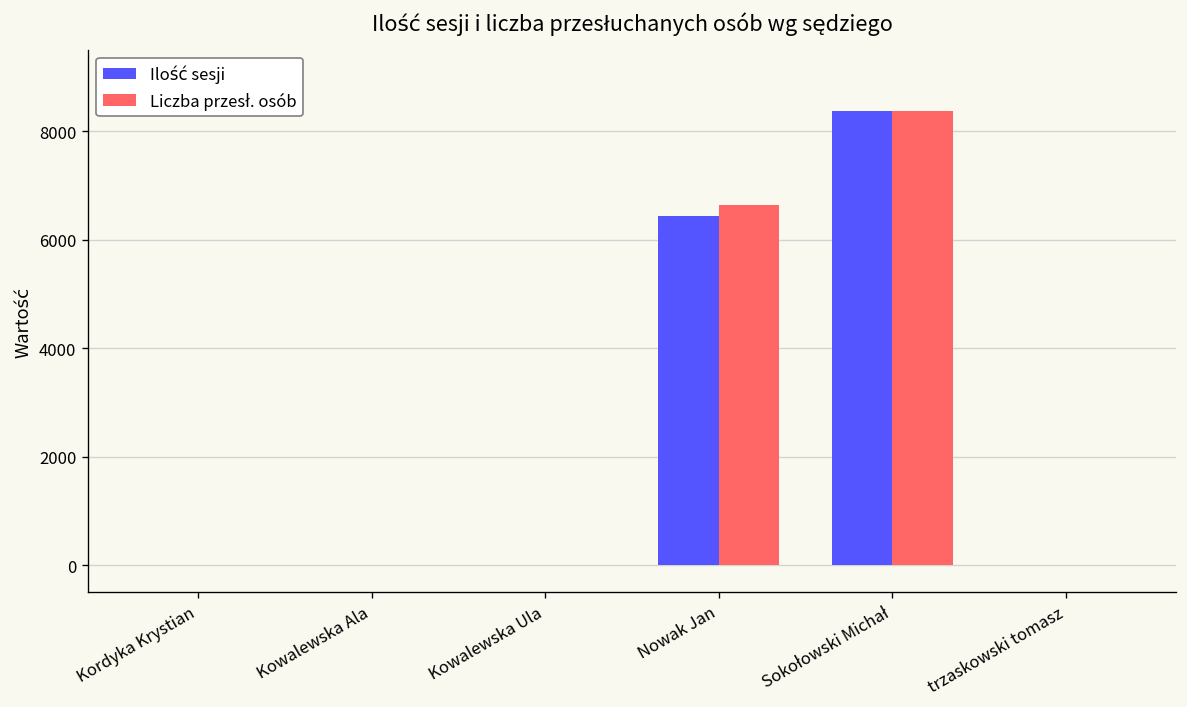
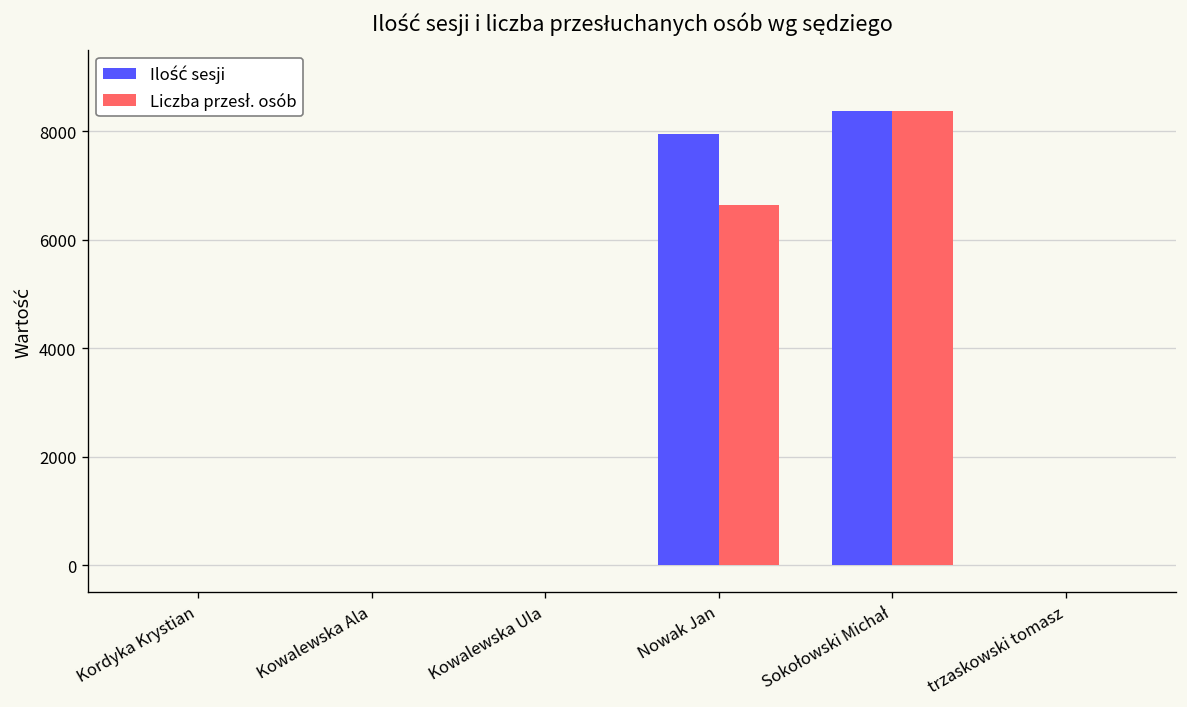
Ilość sesji, Nowak Jan: 6400 -> 8000
